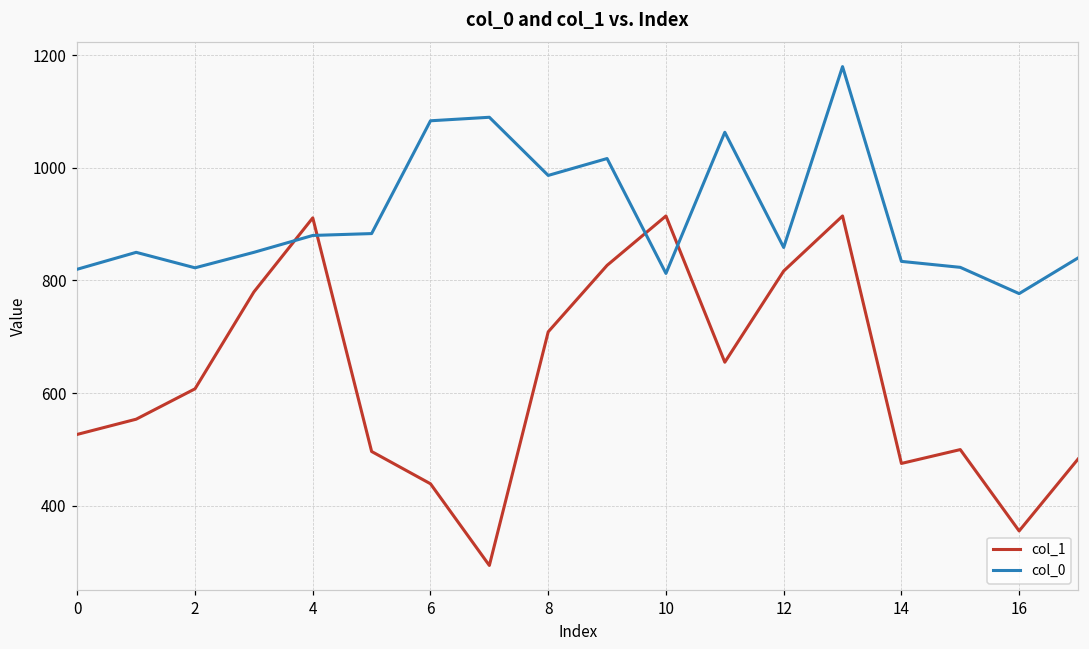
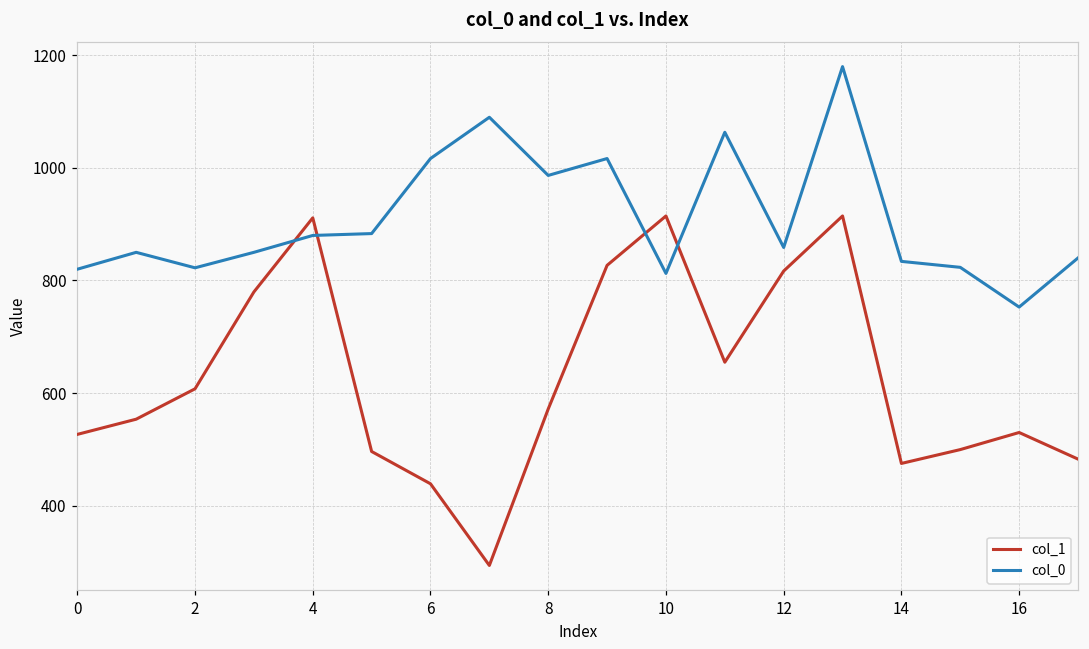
col_0, 6: 1080 -> 1020
col_1, 8: 710 -> 570
col_1, 16: 350 -> 530
col_0, 16: 780 -> 750
